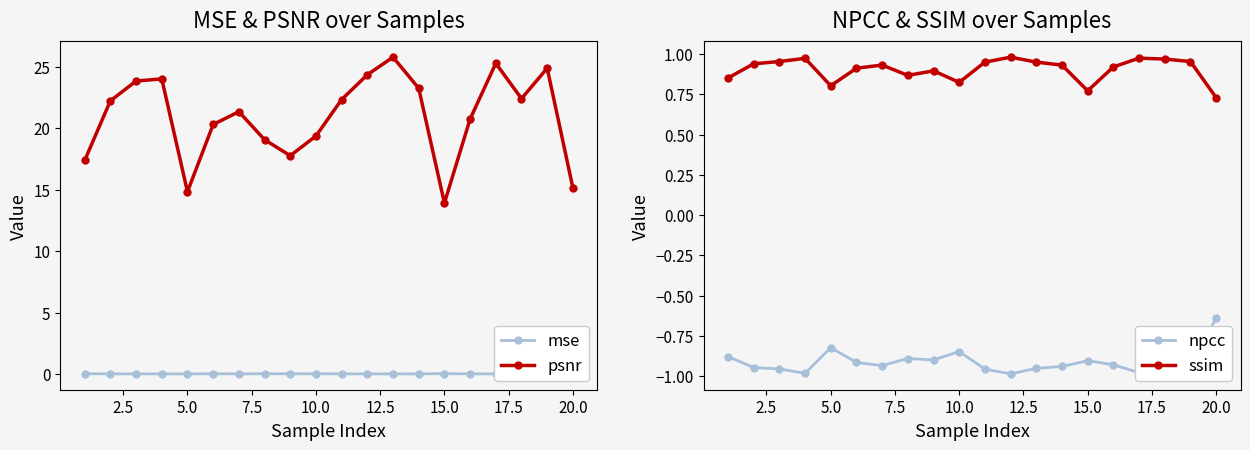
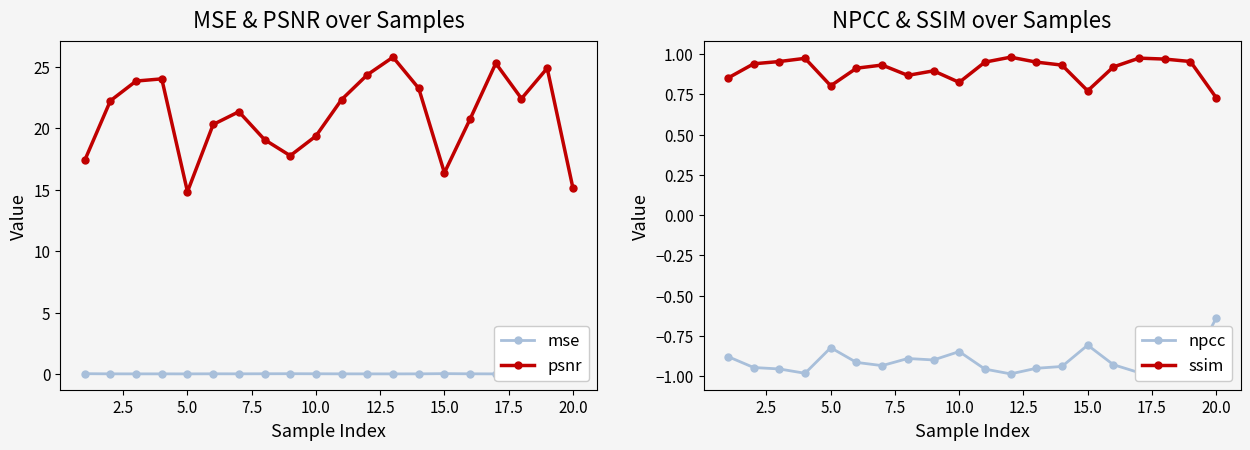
MSE & PSNR over Samples, psnr, 15.0: 13.9 -> 16.4
NPCC & SSIM over Samples, npcc, 15.0: -0.90 -> -0.81
